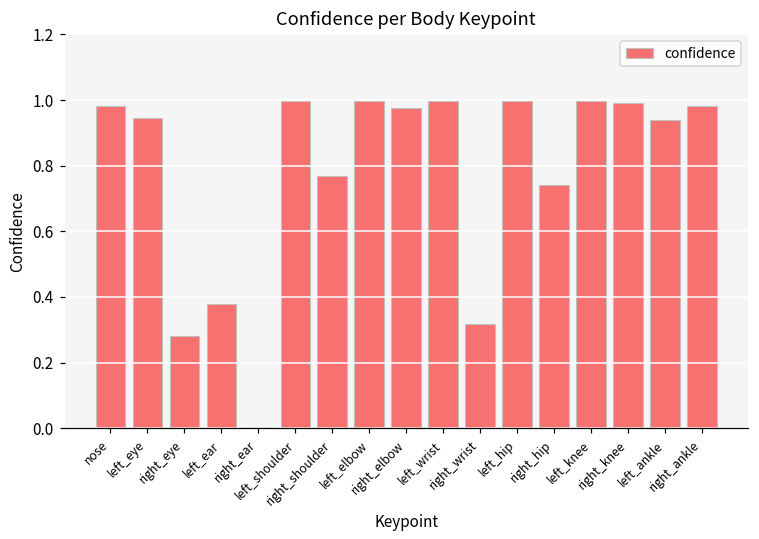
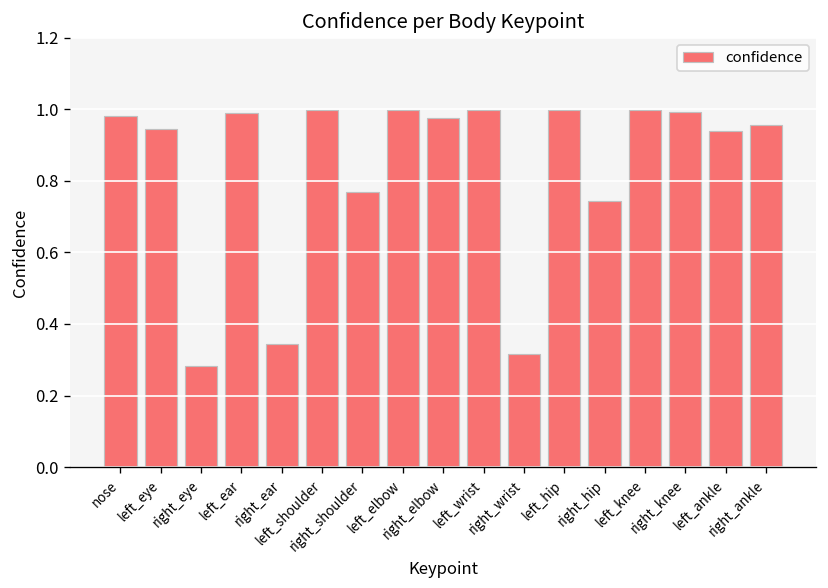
left_ear: 0.38 -> 0.99
right_ear: 0.01 -> 0.35
right_ankle: 0.98 -> 0.95
